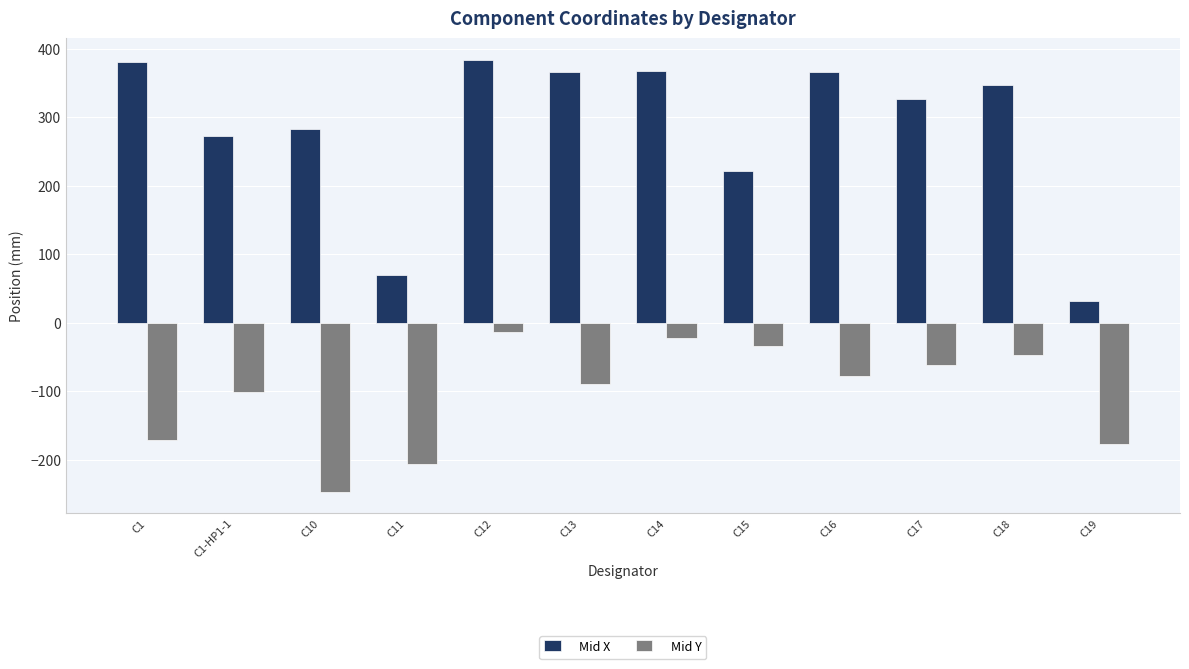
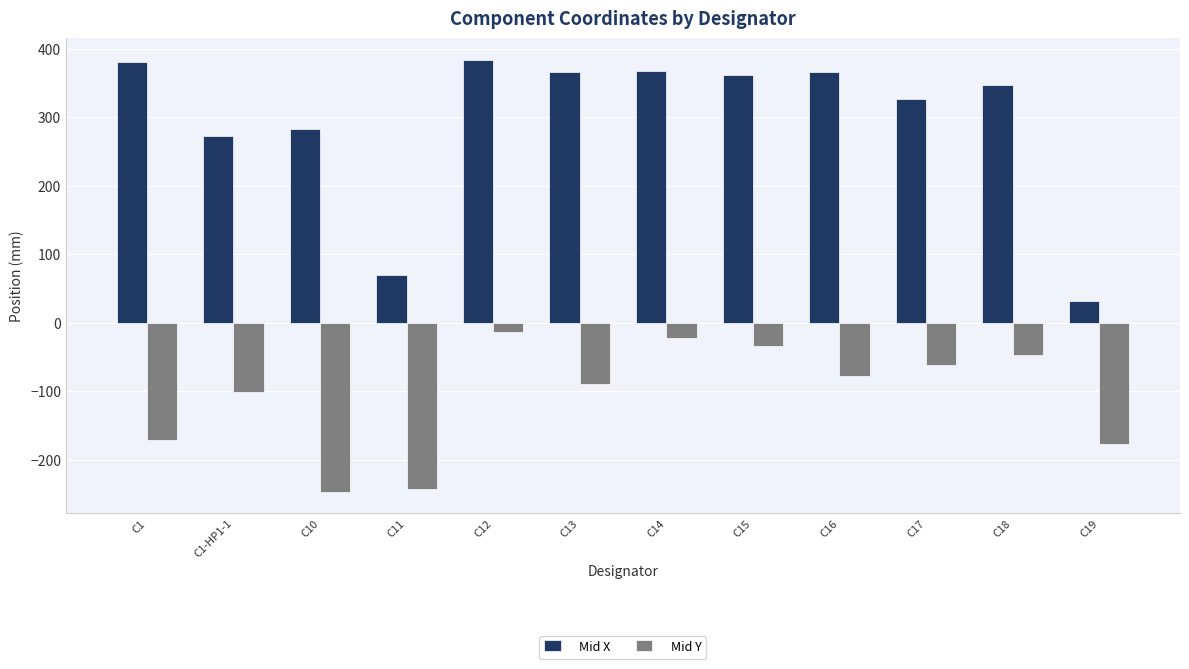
Mid Y, C11: -210 -> -240
Mid X, C15: 220 -> 360
